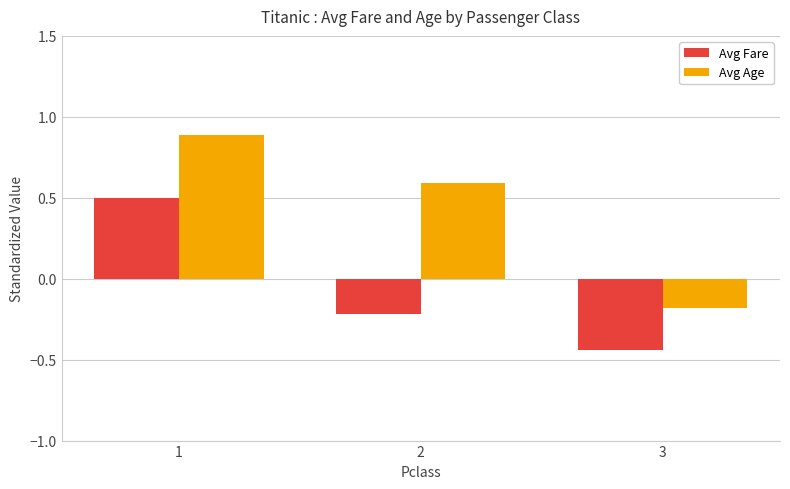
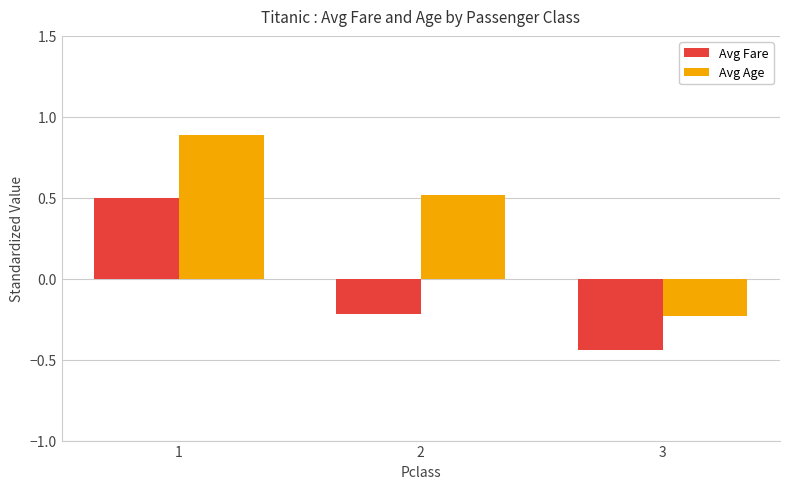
Avg Age, 2: 0.59 -> 0.52
Avg Age, 3: -0.18 -> -0.23
